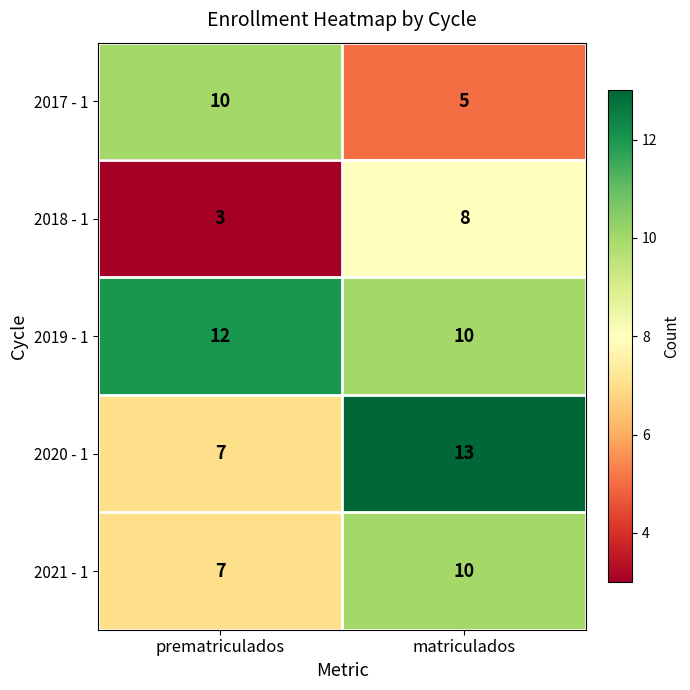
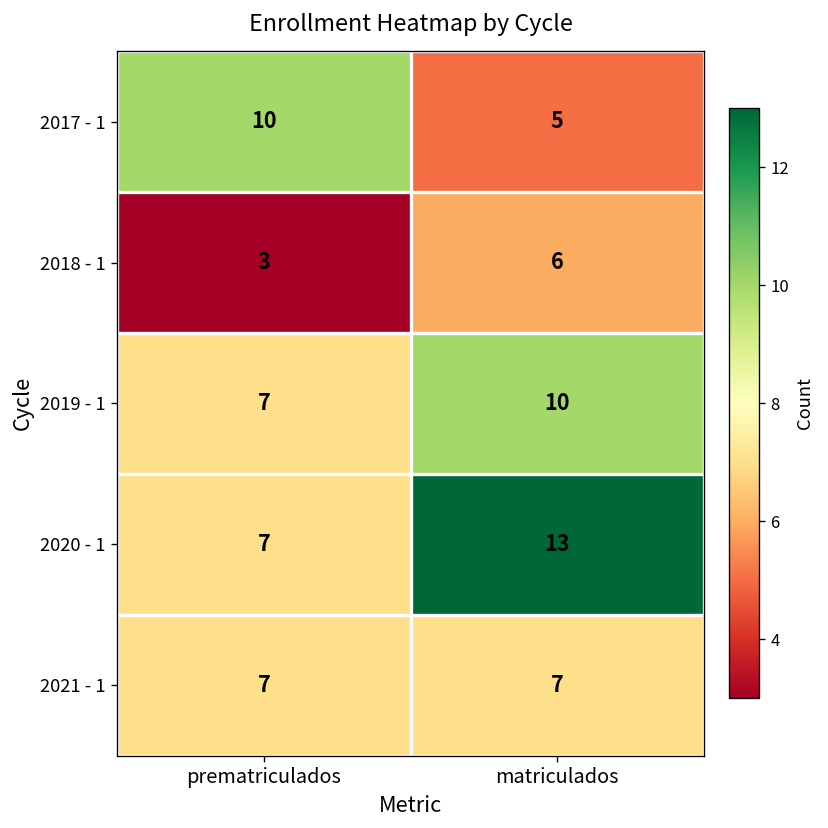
2018 - 1, matriculados: 8 -> 6
2019 - 1, prematriculados: 12 -> 7
2021 - 1, matriculados: 10 -> 7
